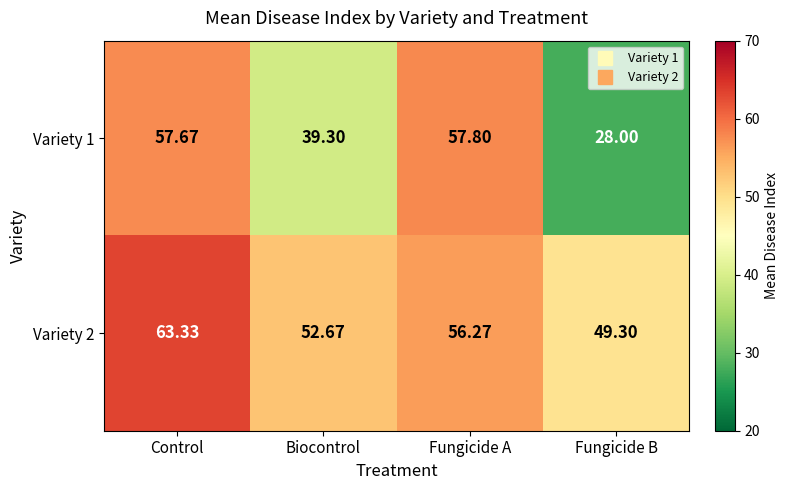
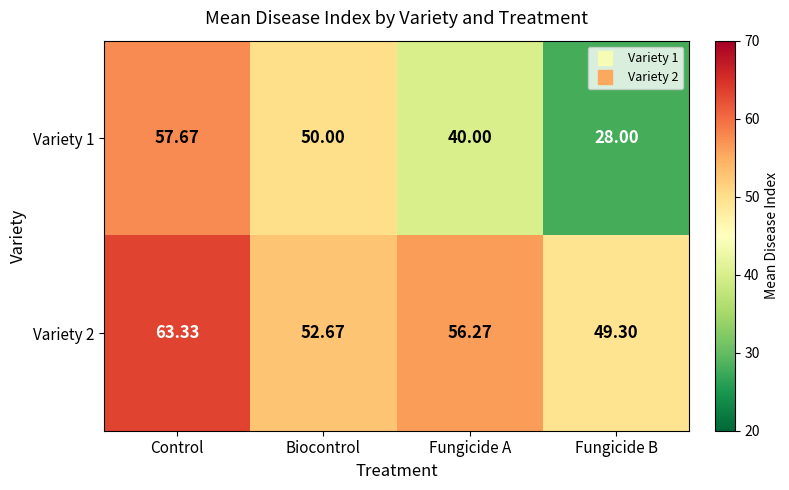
Variety 1, Biocontrol: 39.30 -> 50.00
Variety 1, Fungicide A: 57.80 -> 40.00
